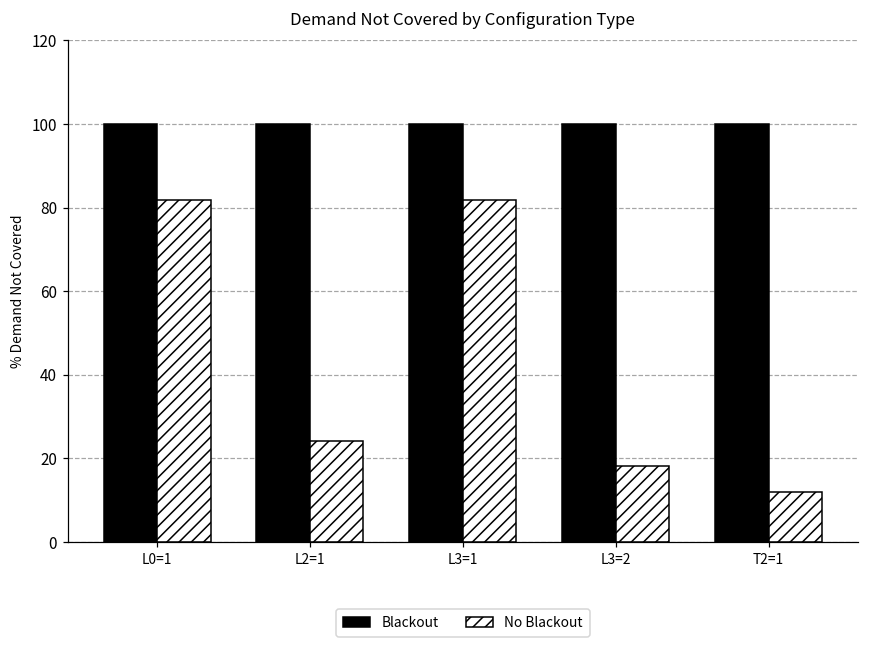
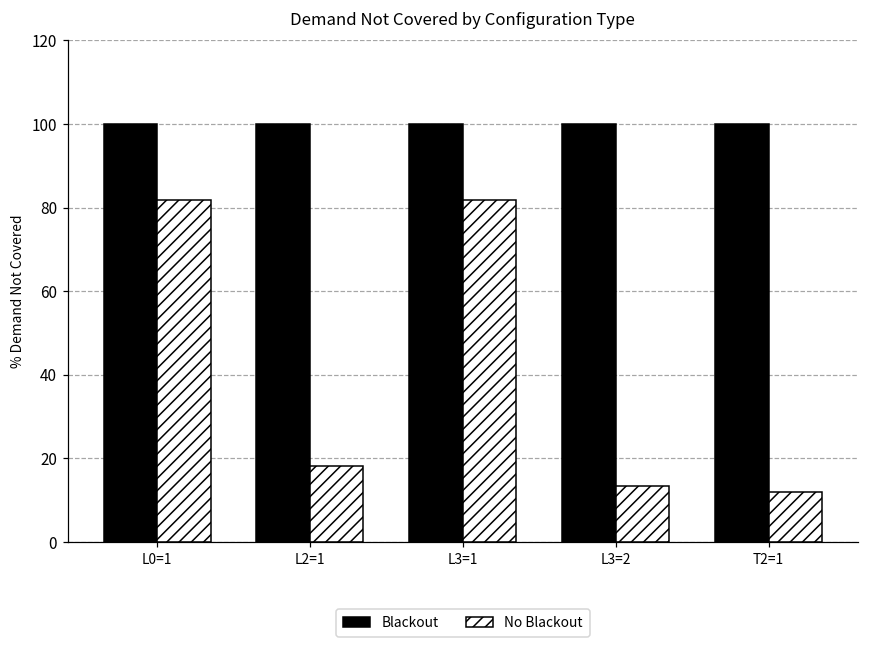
No Blackout, L2=1: 24 -> 18
No Blackout, L3=2: 18 -> 13
